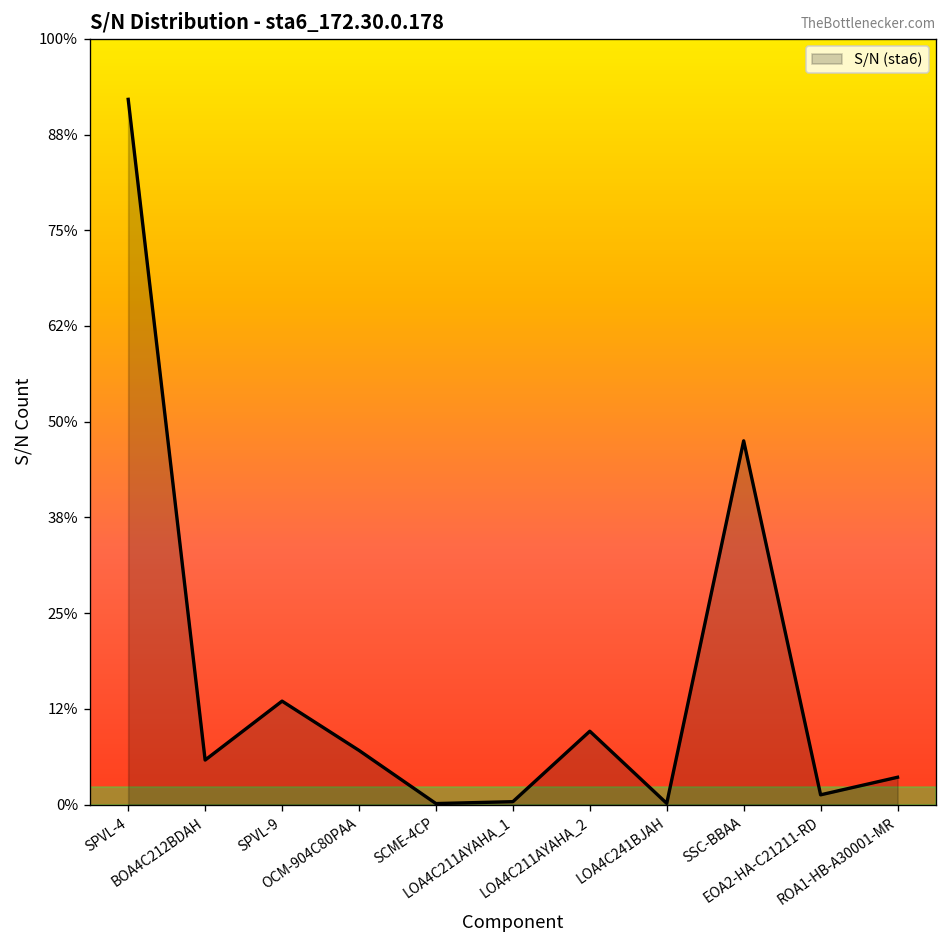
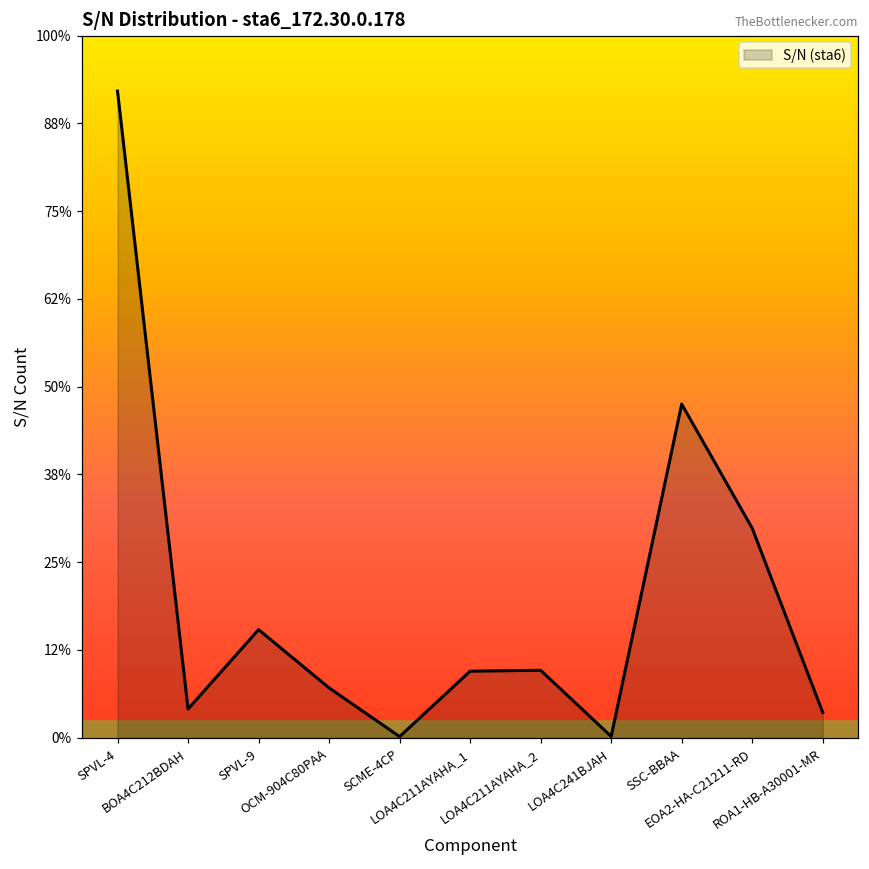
BOA4C212BDAH: 6% -> 4%
SPVL-9: 14% -> 15%
LOA4C211AYAHA_1: 0% -> 9%
EOA2-HA-C21211-RD: 1% -> 30%
